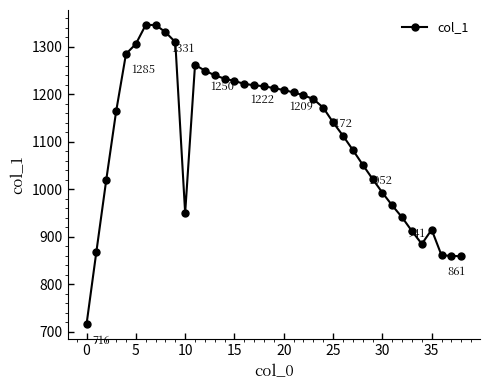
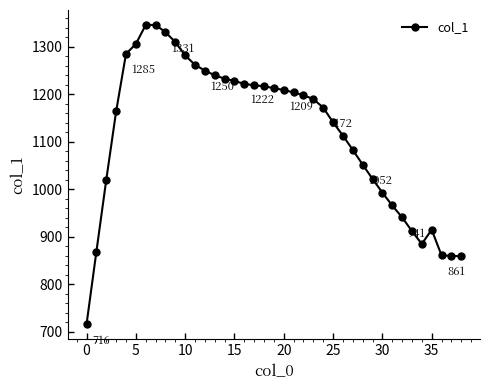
10: 950 -> 1280
